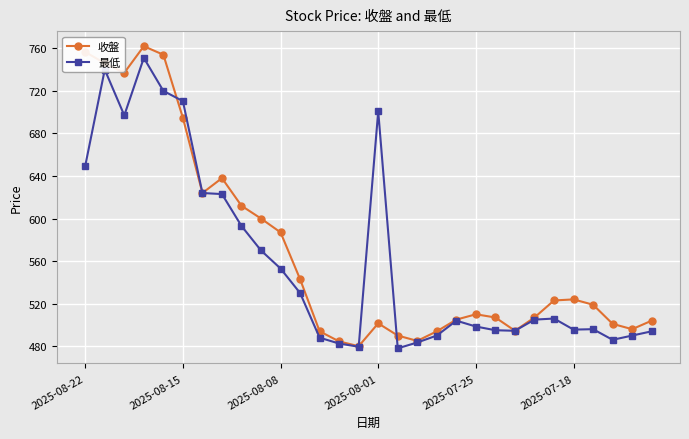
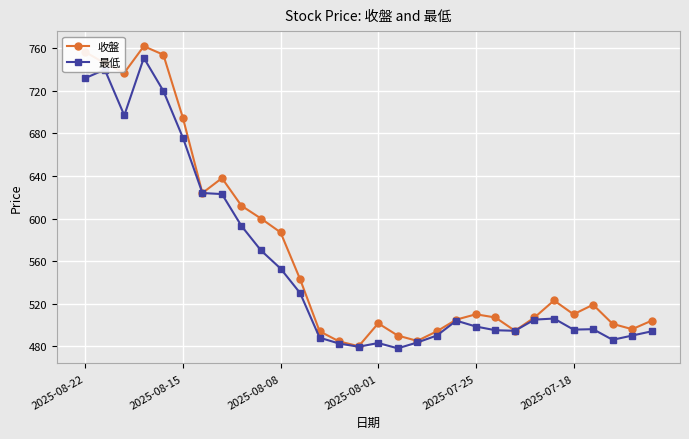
最低, 2025-08-22: 650 -> 732
最低, 2025-08-15: 710 -> 676
最低, 2025-08-01: 701 -> 483
收盤, 2025-07-18: 524 -> 510
